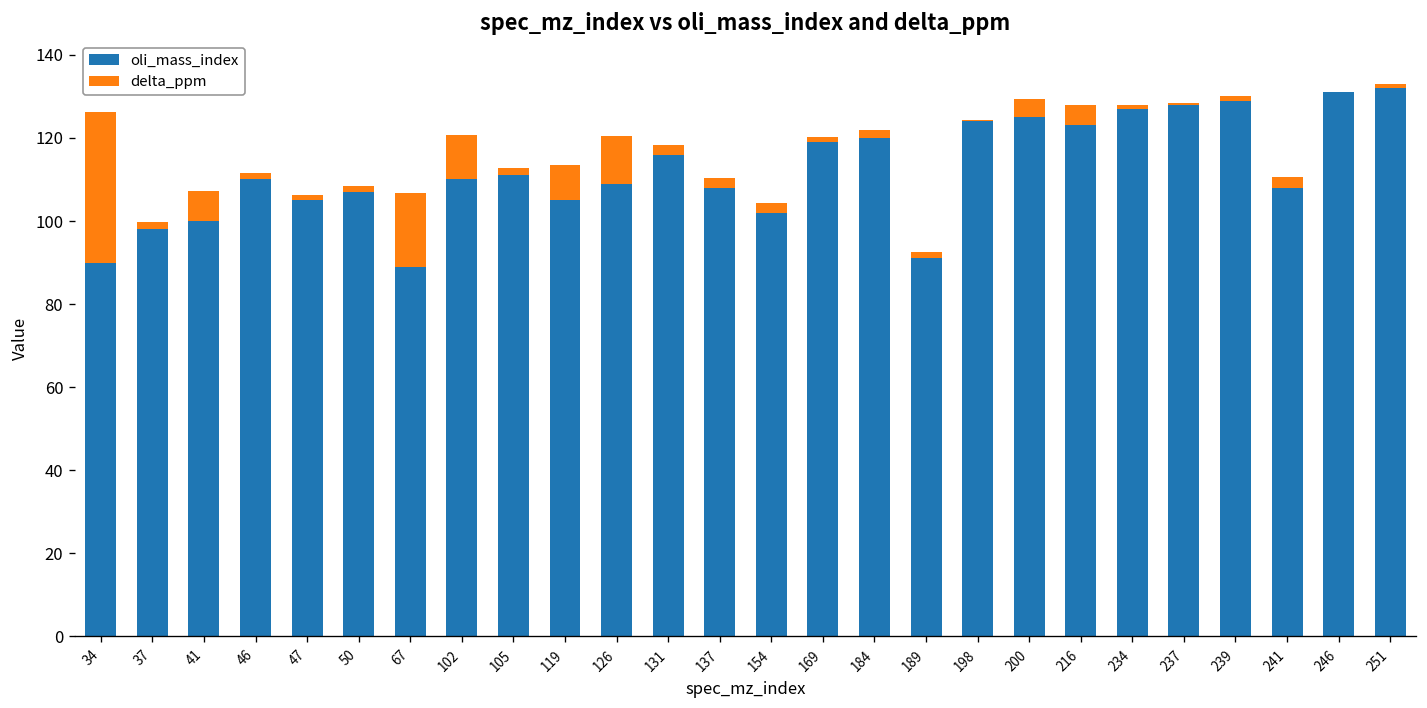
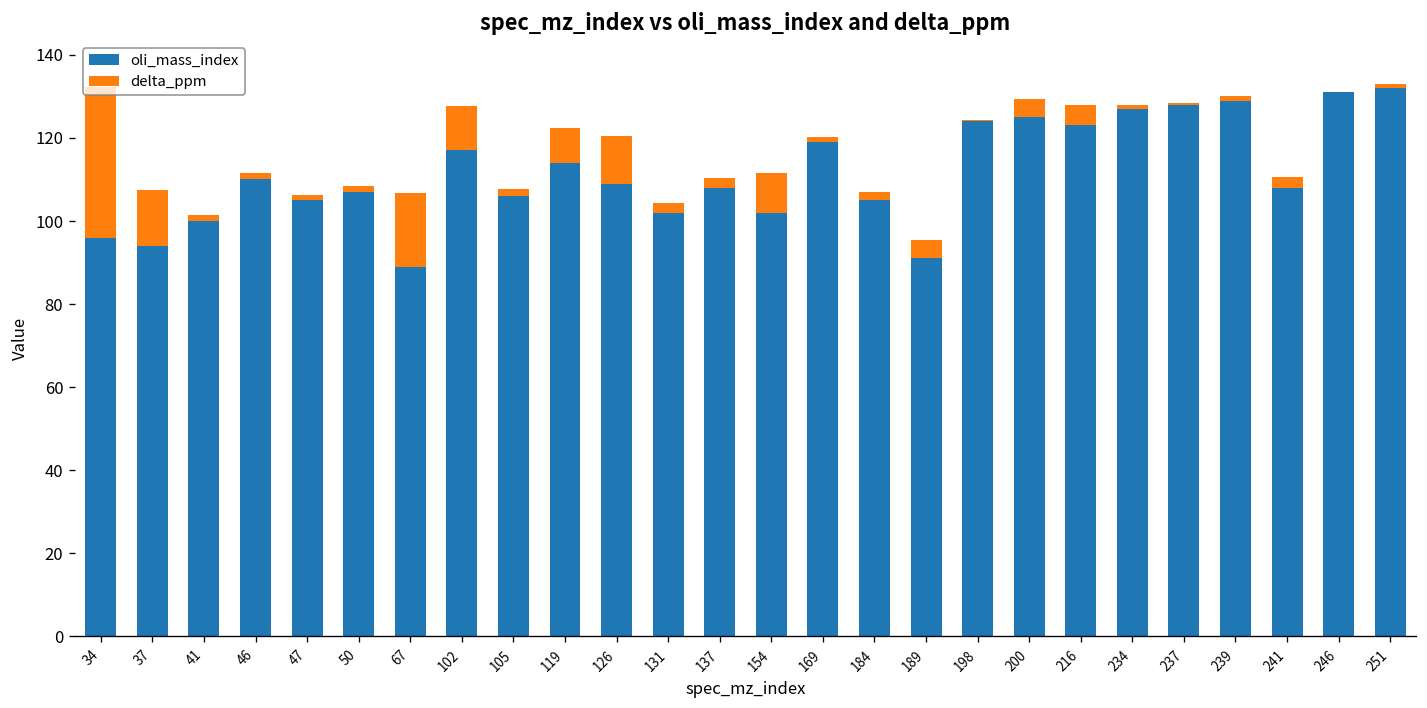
oli_mass_index, 34: 90 -> 96
oli_mass_index, 37: 98 -> 94
delta_ppm, 37: 2 -> 14
delta_ppm, 41: 7 -> 2
oli_mass_index, 102: 110 -> 117
oli_mass_index, 105: 111 -> 106
oli_mass_index, 119: 105 -> 114
oli_mass_index, 131: 116 -> 102
delta_ppm, 154: 2 -> 9
oli_mass_index, 184: 120 -> 105
delta_ppm, 189: 1 -> 4
